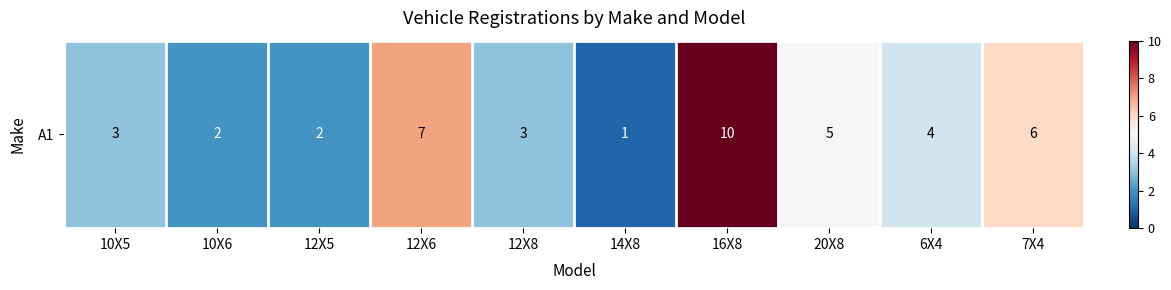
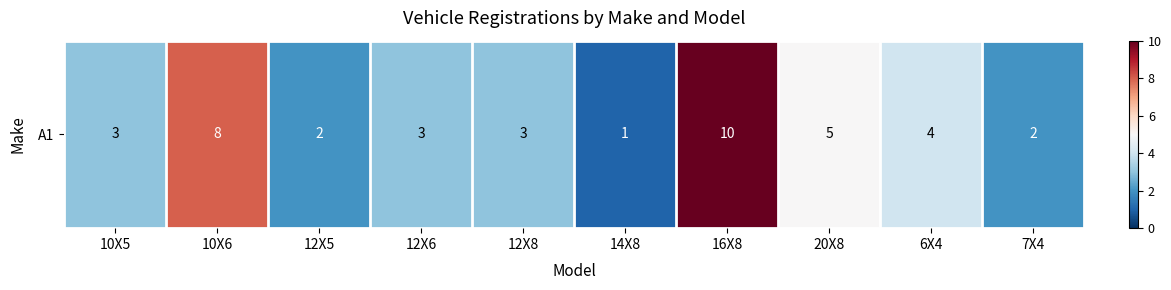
A1, 10X6: 2 -> 8
A1, 12X6: 7 -> 3
A1, 7X4: 6 -> 2
